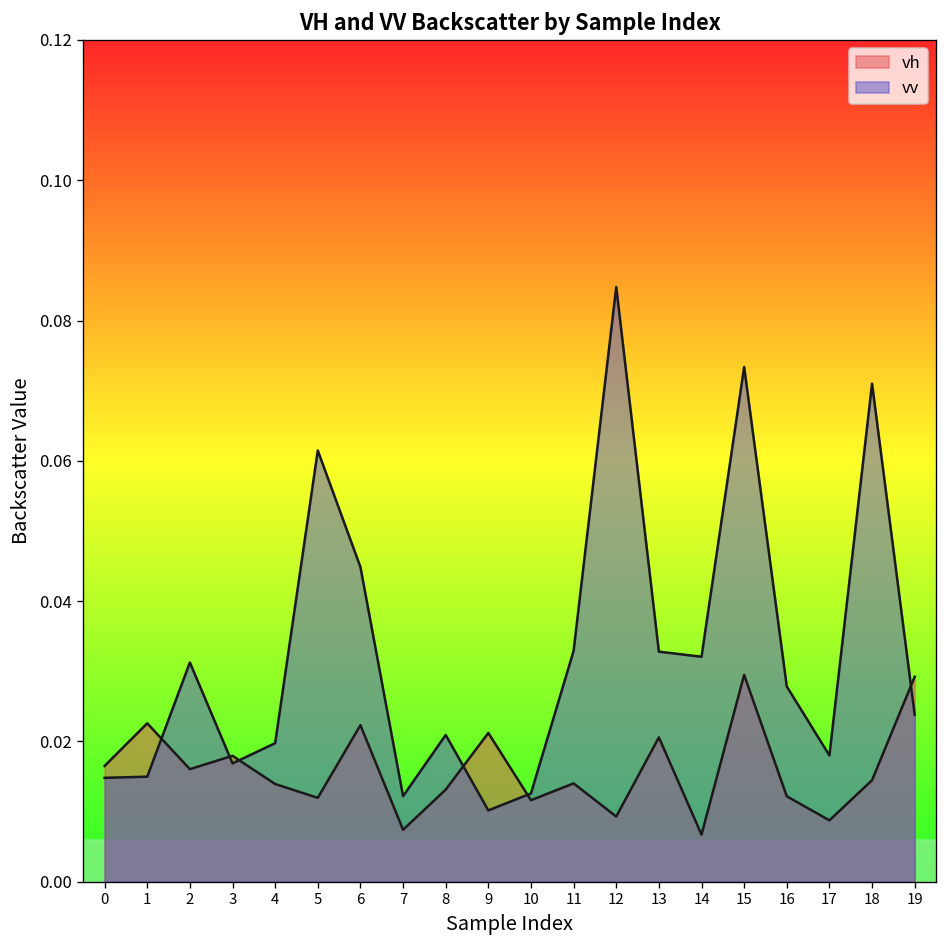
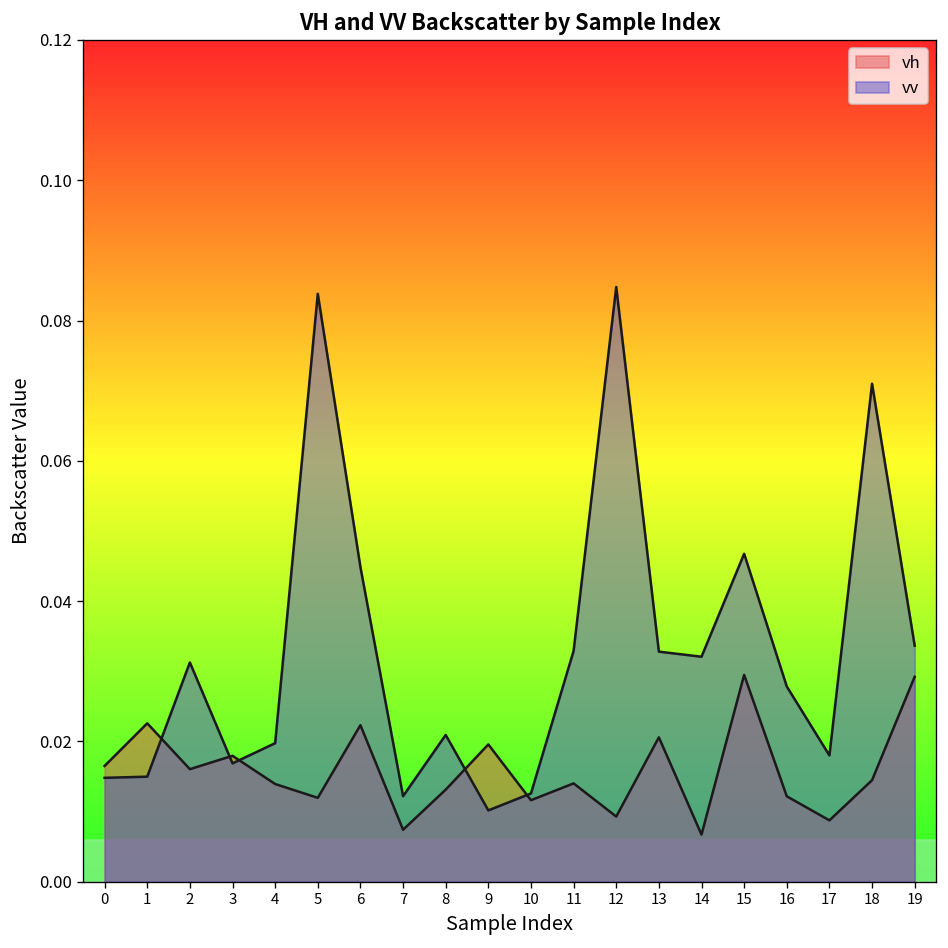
vv, 5: 0.061 -> 0.084
vh, 9: 0.021 -> 0.020
vv, 15: 0.073 -> 0.047
vv, 19: 0.024 -> 0.034
